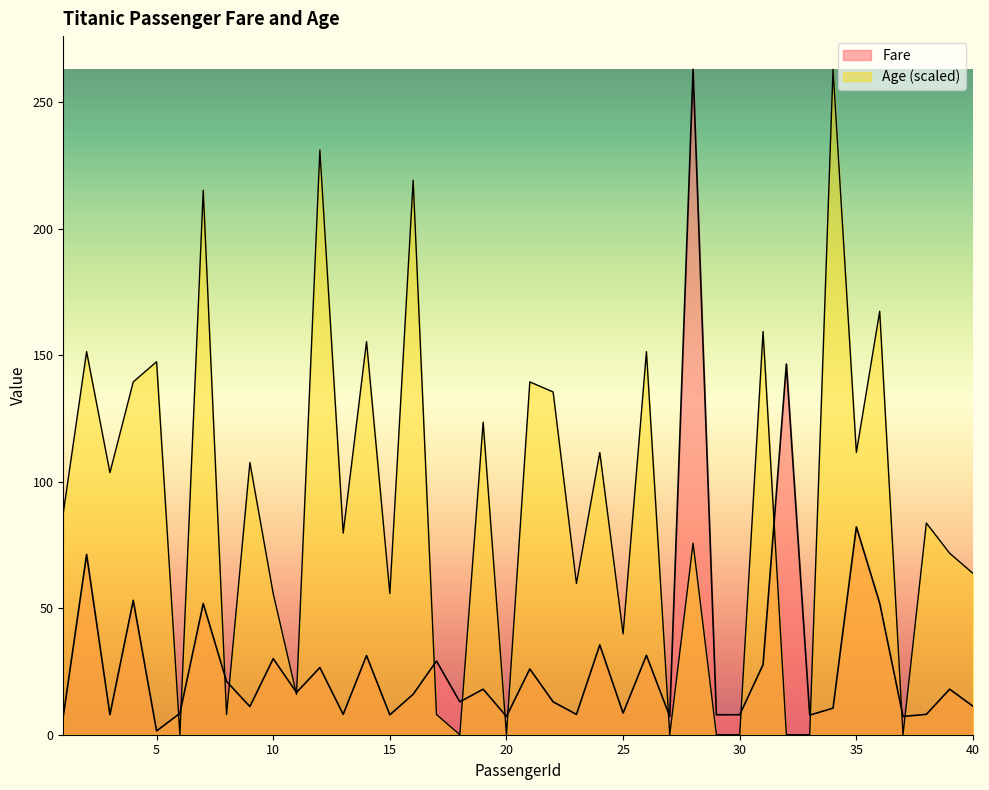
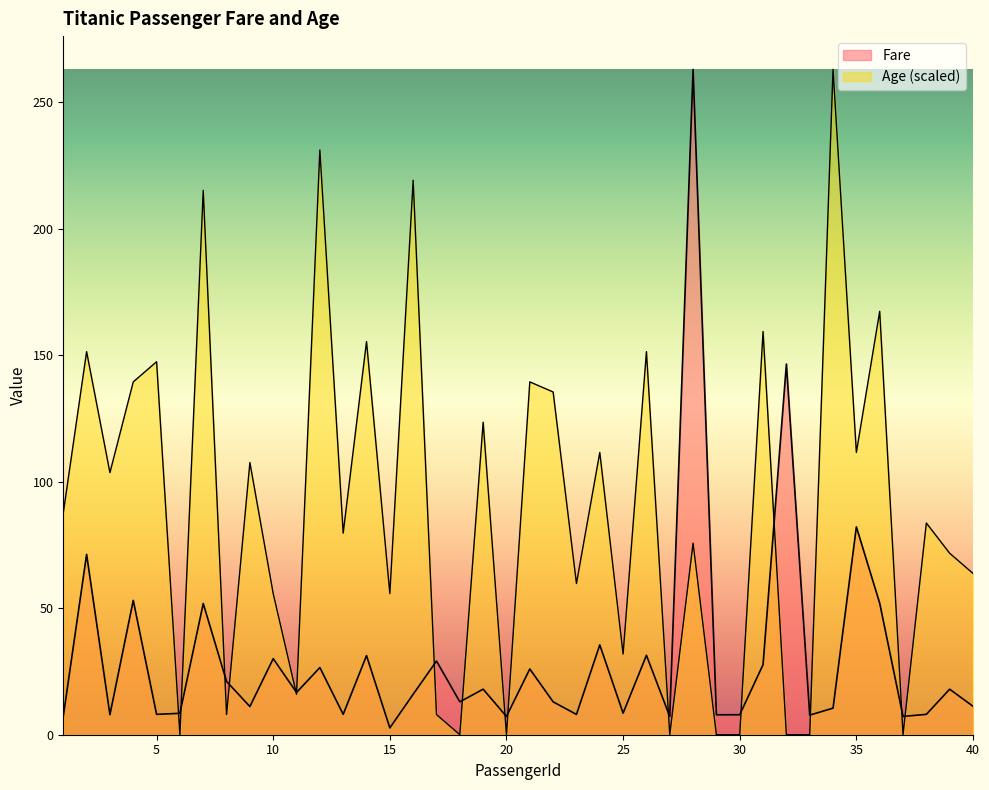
Fare, 5: 1 -> 8
Fare, 15: 8 -> 3
Age (scaled), 25: 40 -> 32
